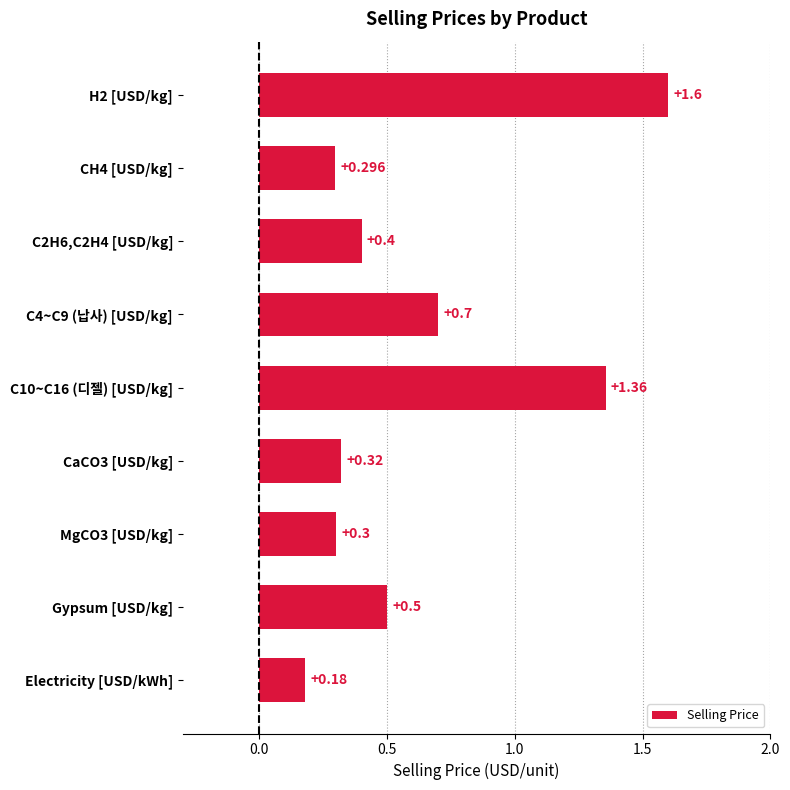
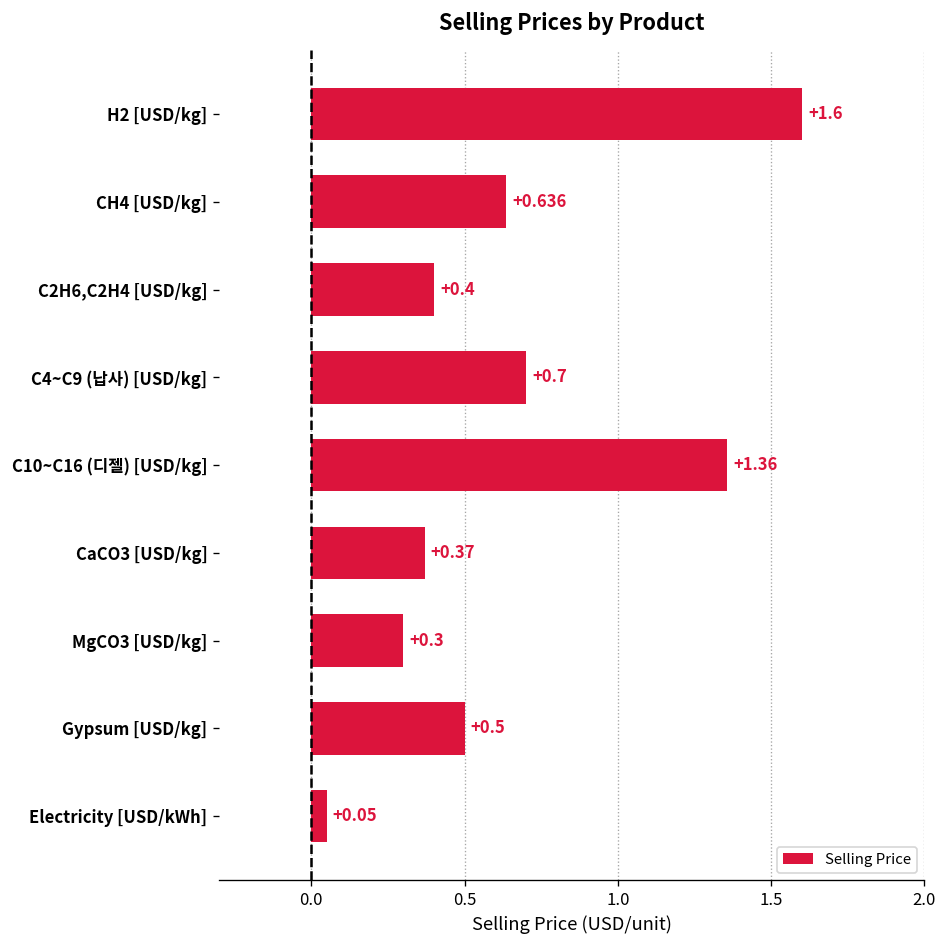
CH4 [USD/kg]: +0.296 -> +0.636
CaCO3 [USD/kg]: +0.32 -> +0.37
Electricity [USD/kWh]: +0.18 -> +0.05
